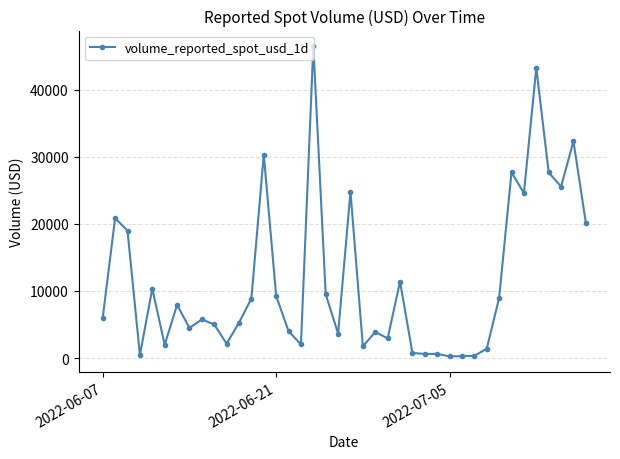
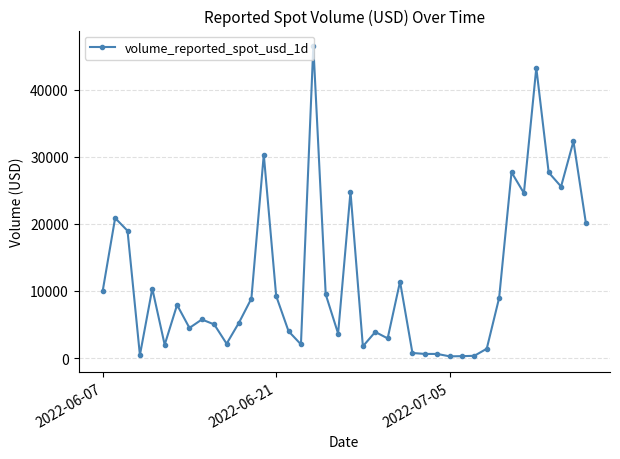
2022-06-07: 6000 -> 10000
